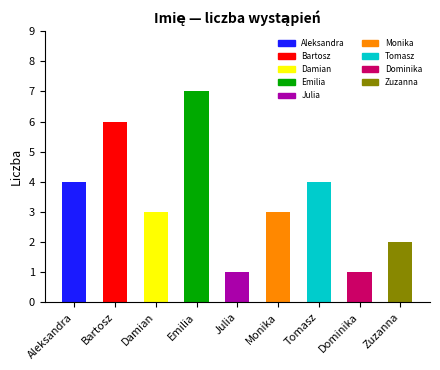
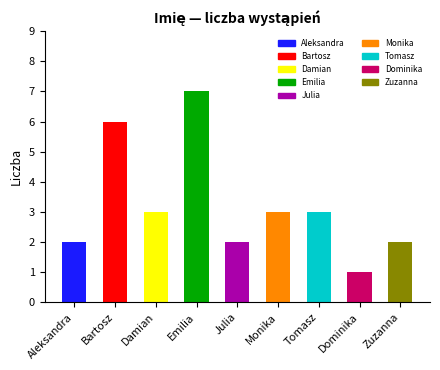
Aleksandra: 4 -> 2
Julia: 1 -> 2
Tomasz: 4 -> 3
